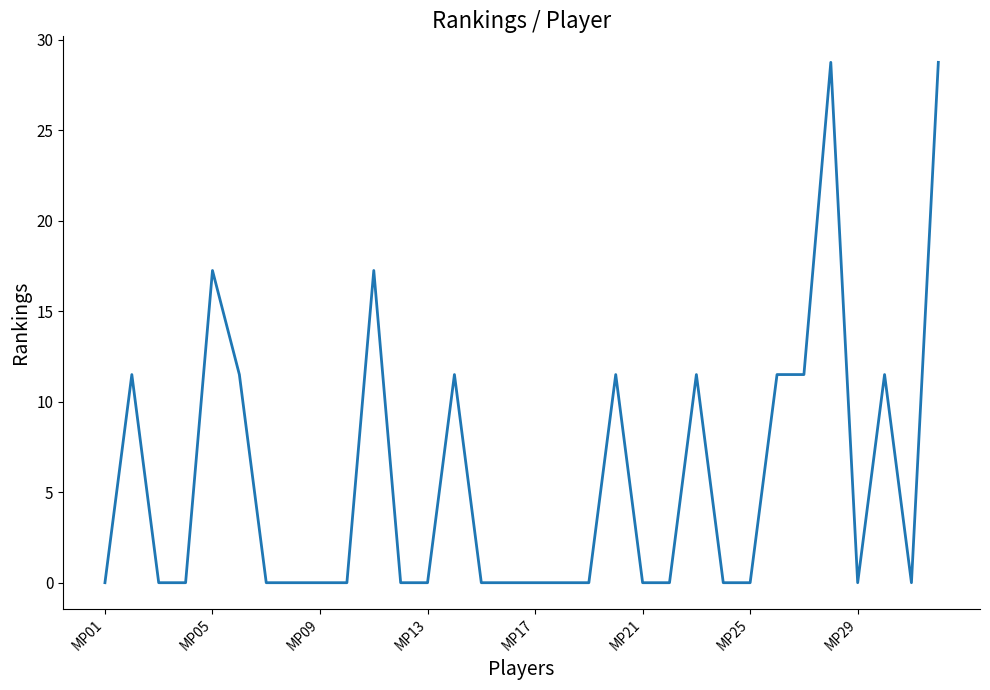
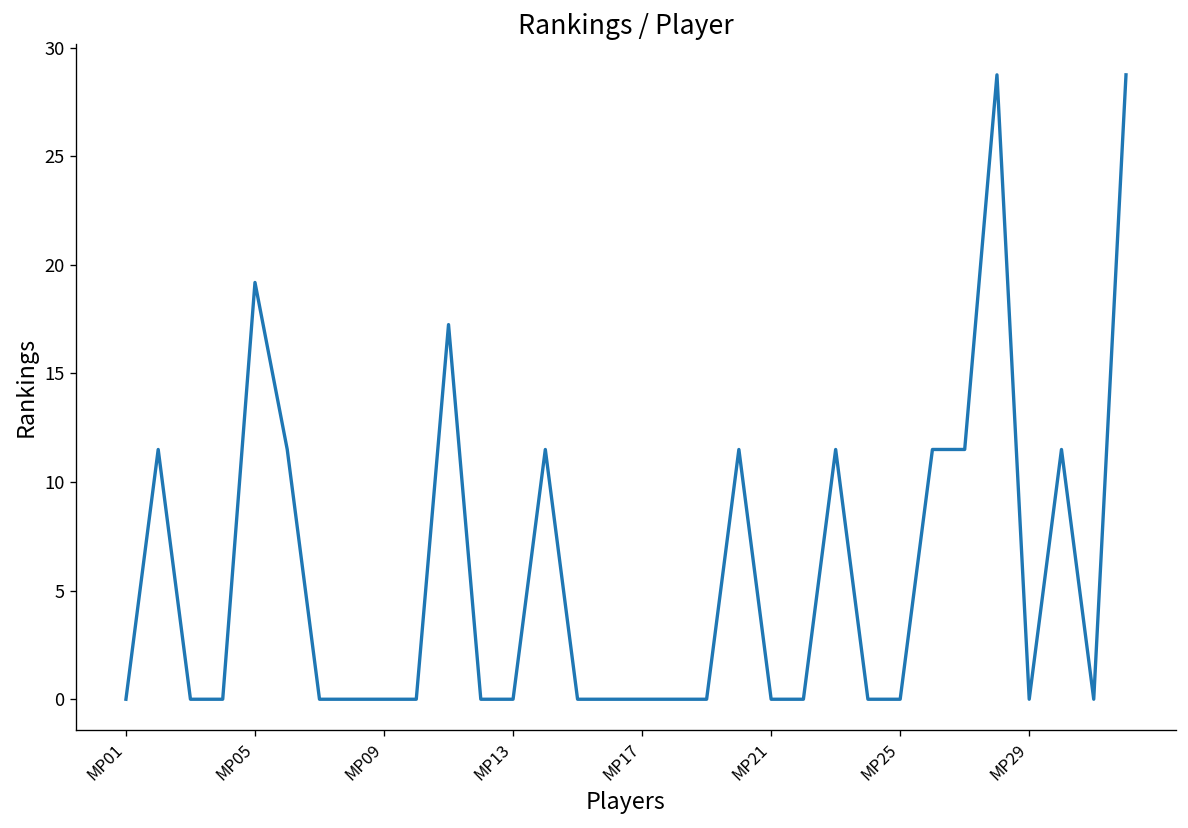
MP05: 17.3 -> 19.2
